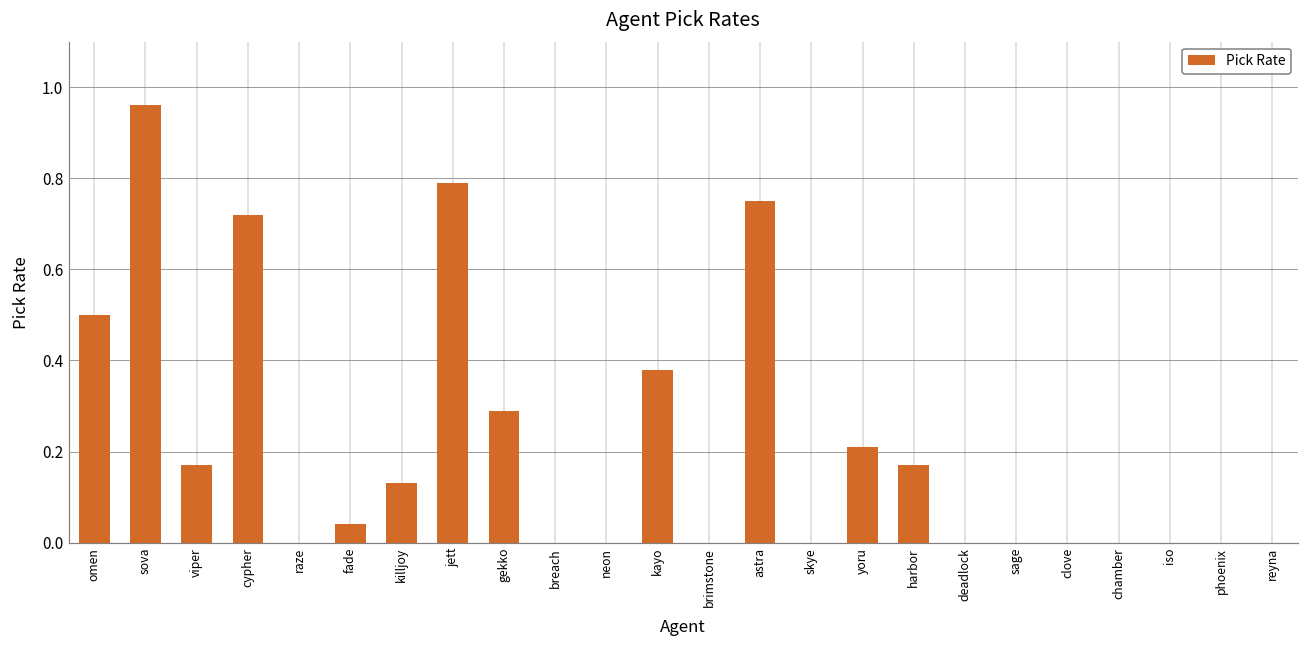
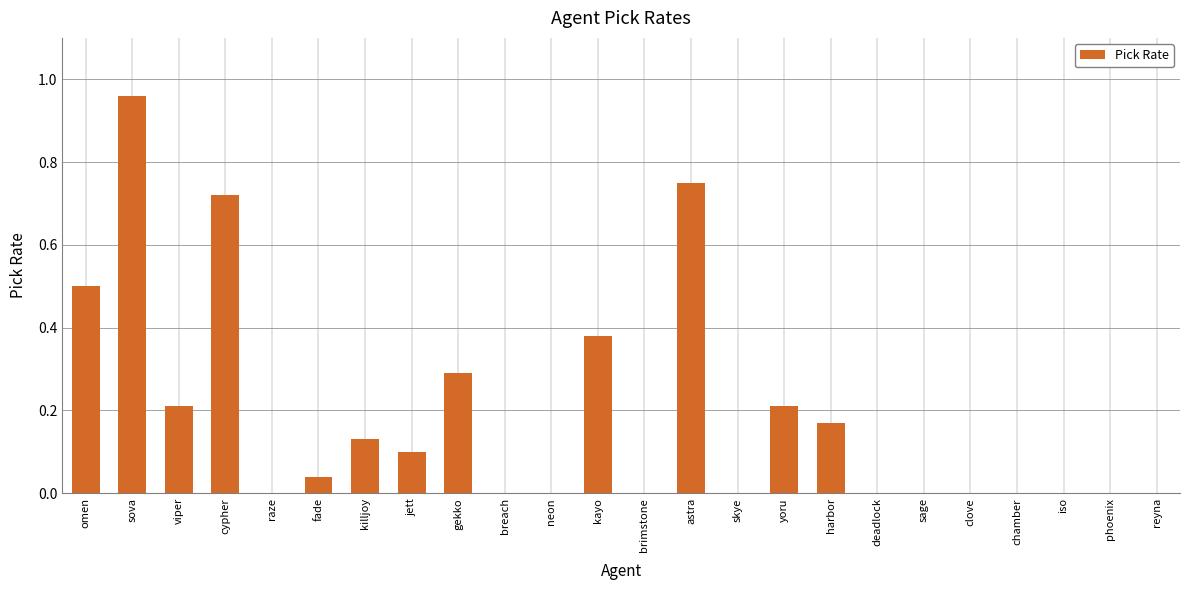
viper: 0.17 -> 0.21
jett: 0.79 -> 0.10
